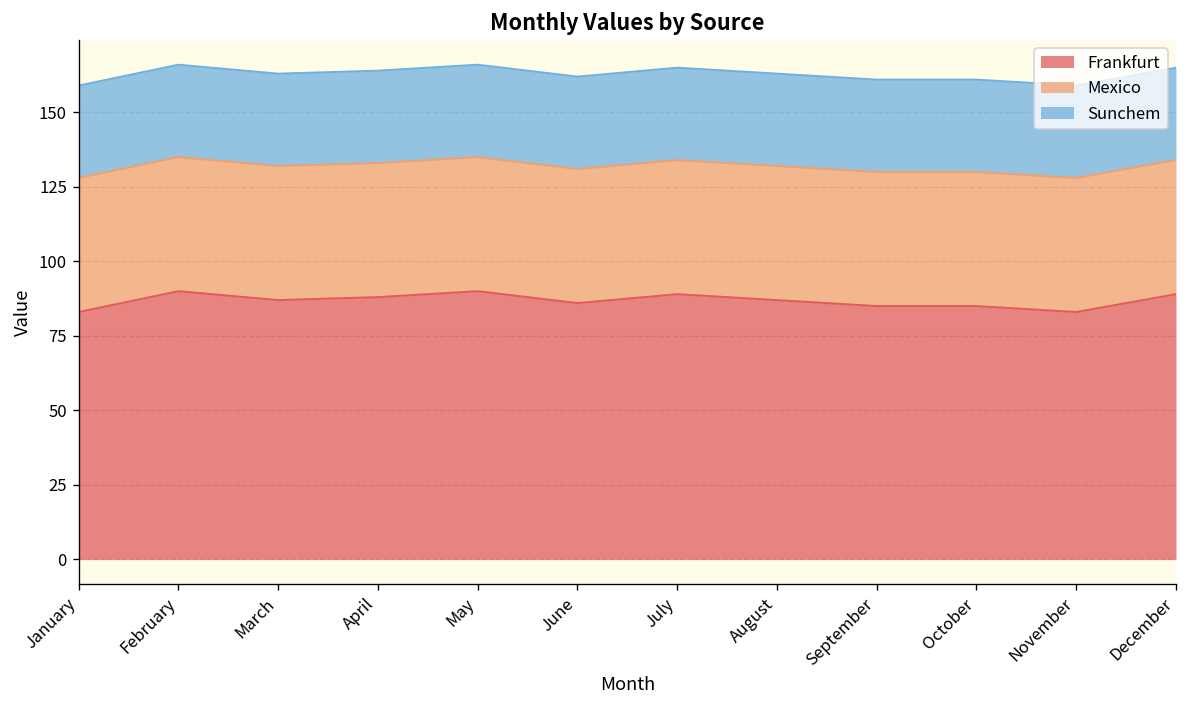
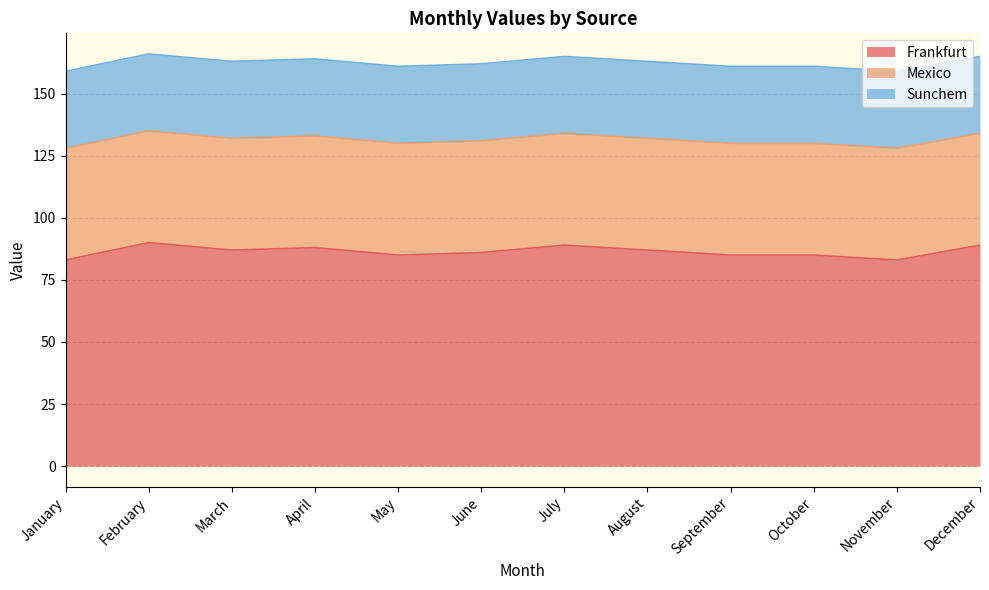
Frankfurt, May: 90 -> 85
